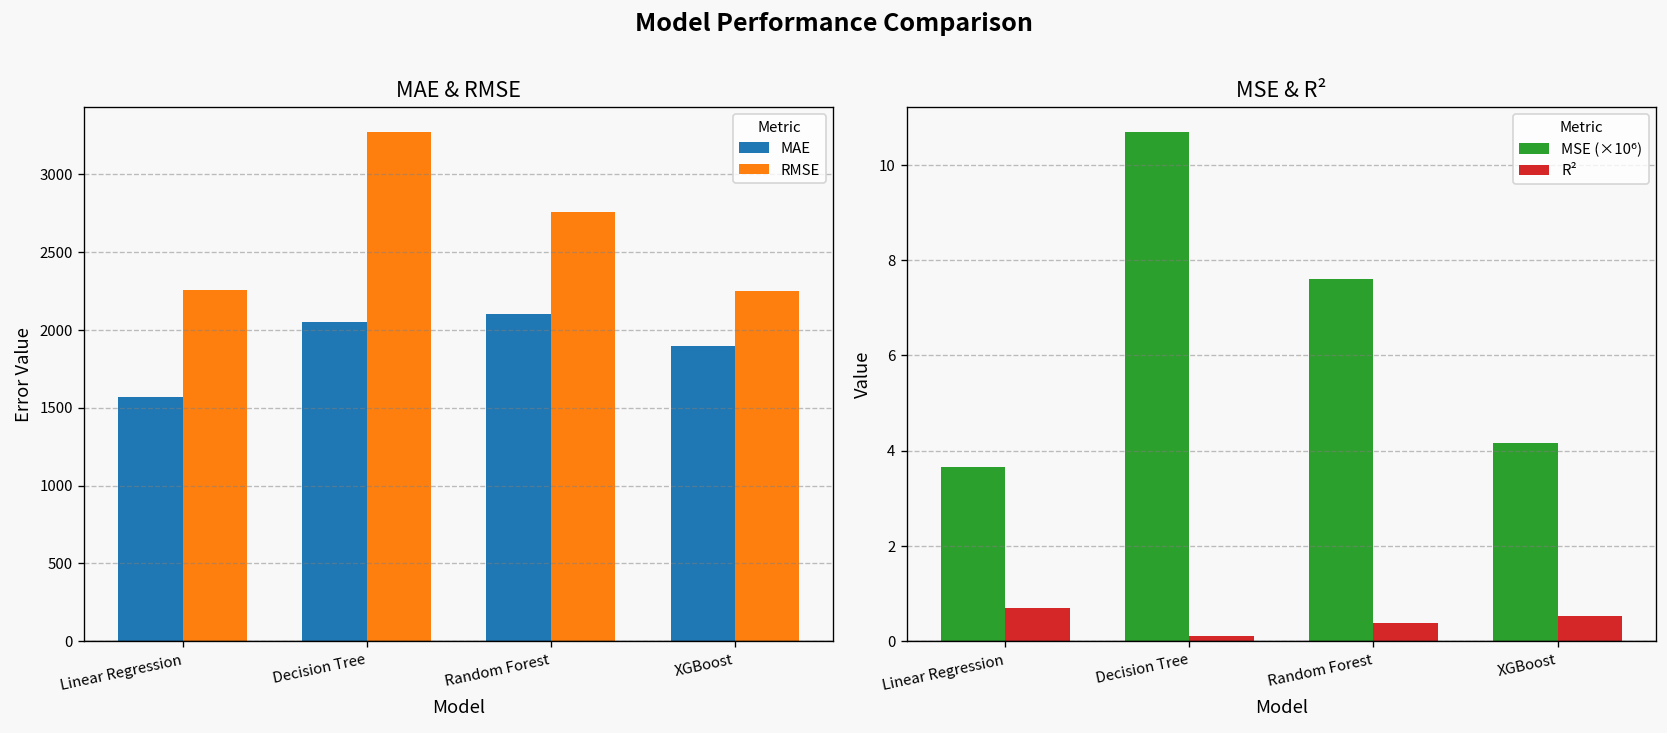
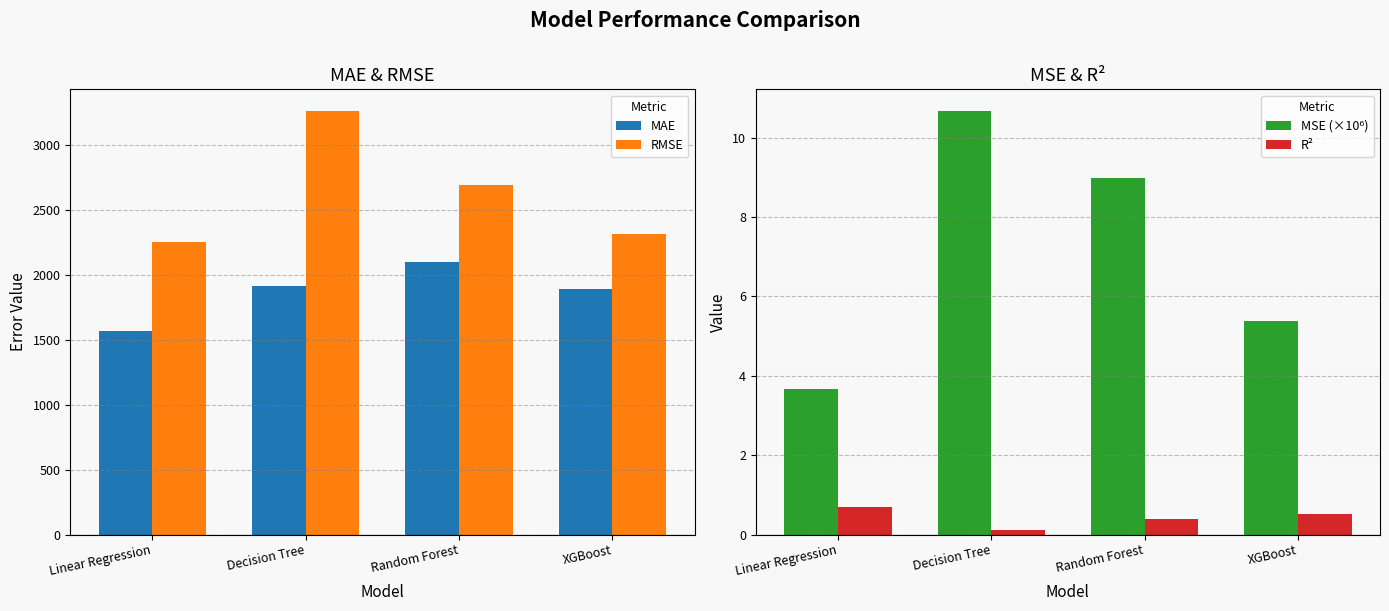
MAE & RMSE, MAE, Decision Tree: 2050 -> 1920
MAE & RMSE, RMSE, Random Forest: 2760 -> 2690
MAE & RMSE, RMSE, XGBoost: 2250 -> 2320
MSE & R², MSE (×10⁶), Random Forest: 7.6 -> 9.0
MSE & R², MSE (×10⁶), XGBoost: 4.2 -> 5.4
